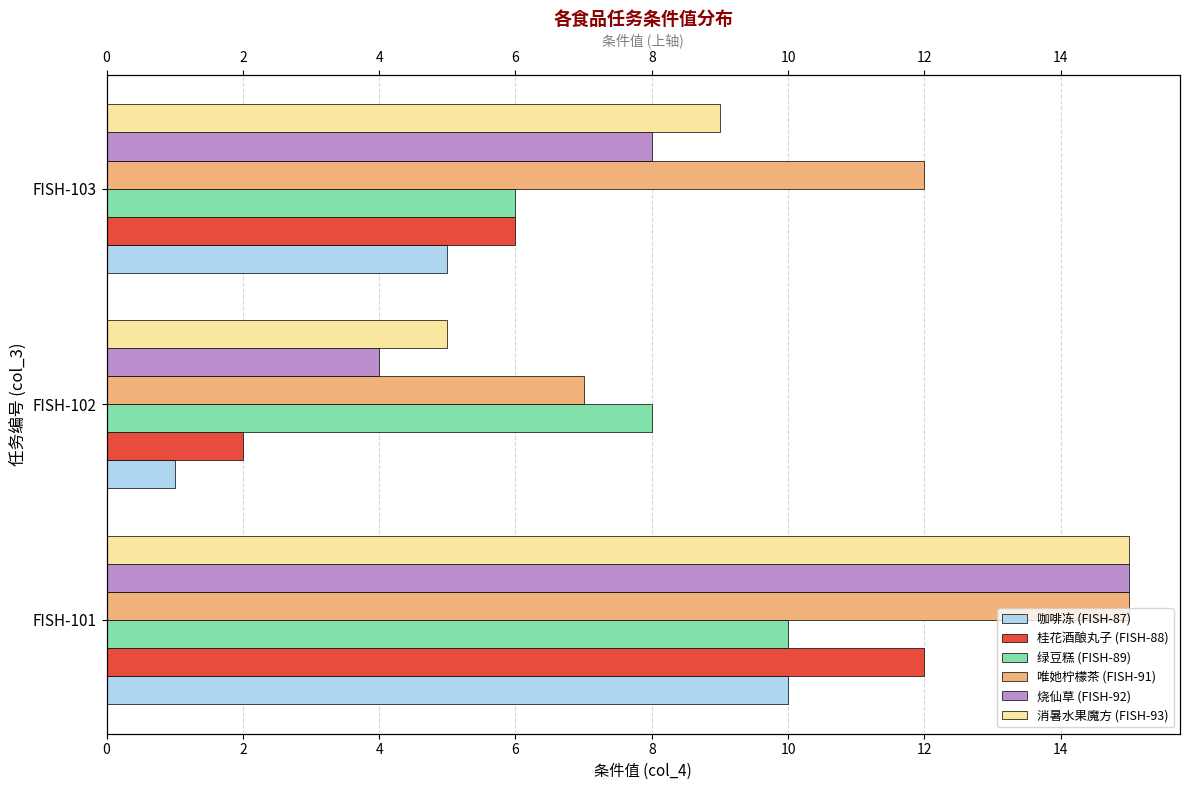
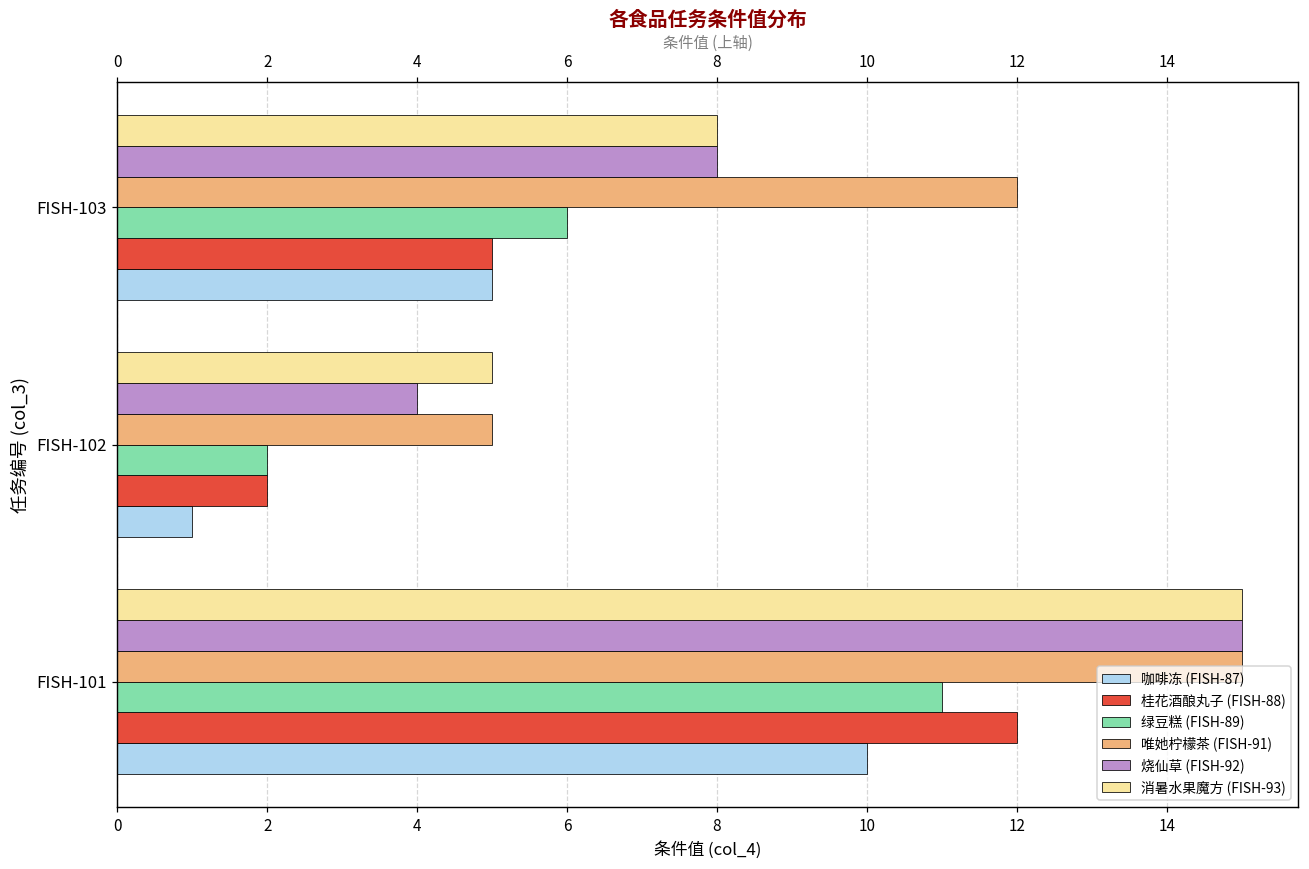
消暑水果魔方 (FISH-93), FISH-103: 9 -> 8
桂花酒酿丸子 (FISH-88), FISH-103: 6 -> 5
唯她柠檬茶 (FISH-91), FISH-102: 7 -> 5
绿豆糕 (FISH-89), FISH-102: 8 -> 2
绿豆糕 (FISH-89), FISH-101: 10 -> 11
